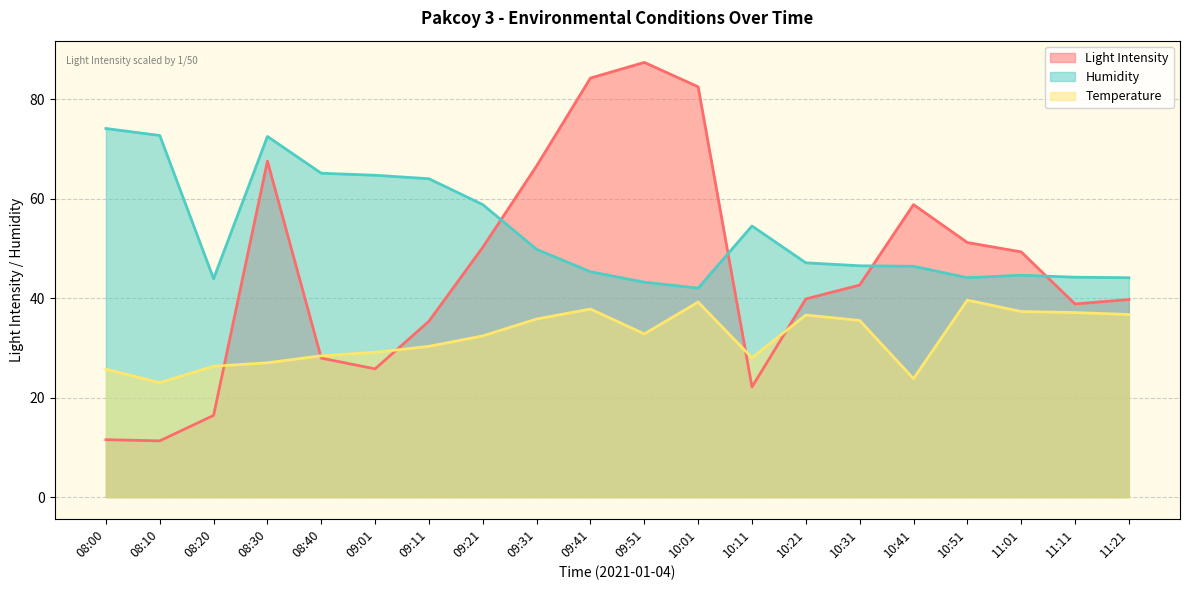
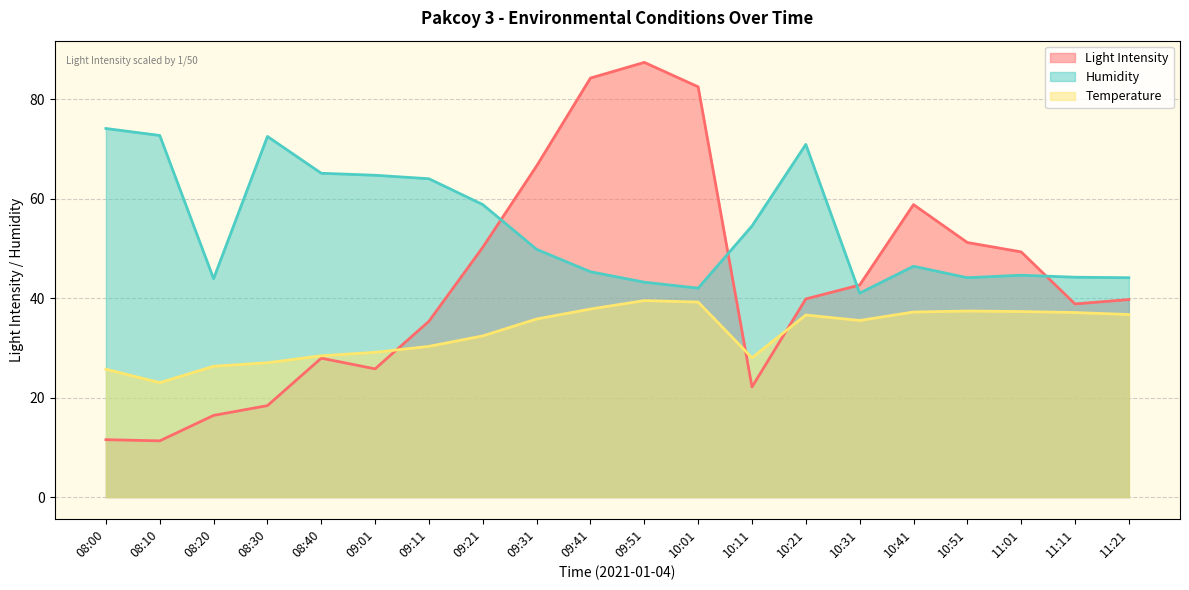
Light Intensity, 08:30: 68 -> 18
Temperature, 09:51: 33 -> 40
Humidity, 10:21: 47 -> 71
Humidity, 10:31: 47 -> 41
Temperature, 10:41: 24 -> 37
Temperature, 10:51: 40 -> 37
